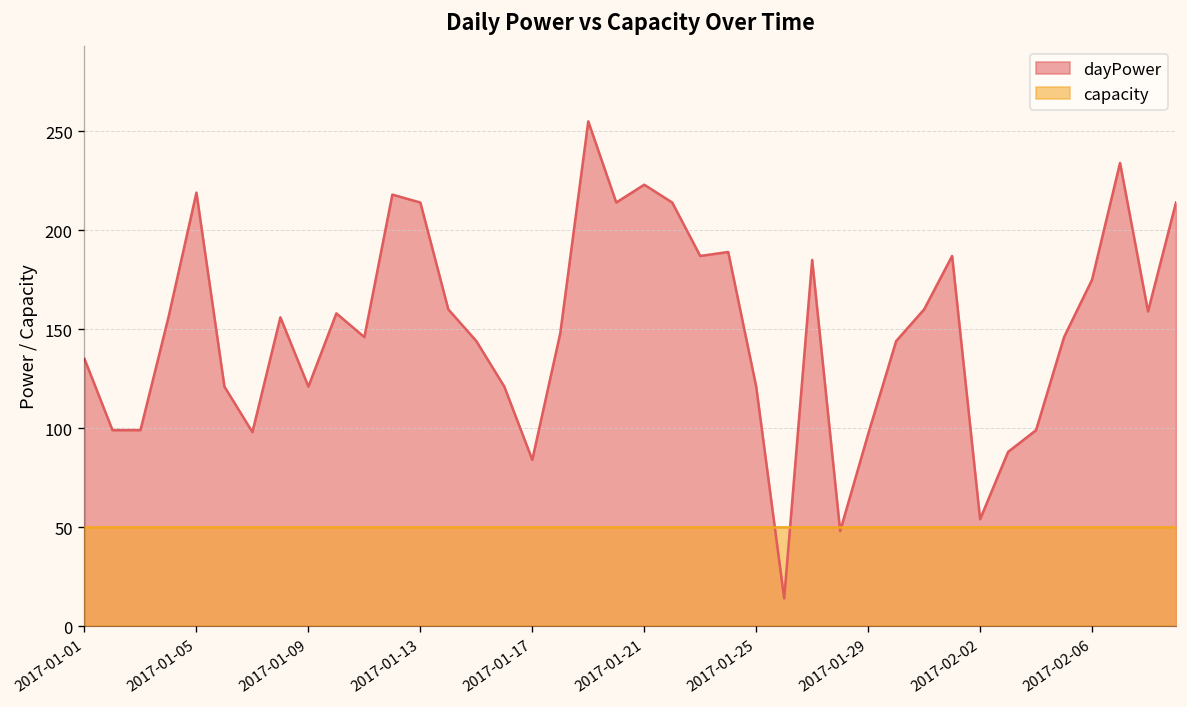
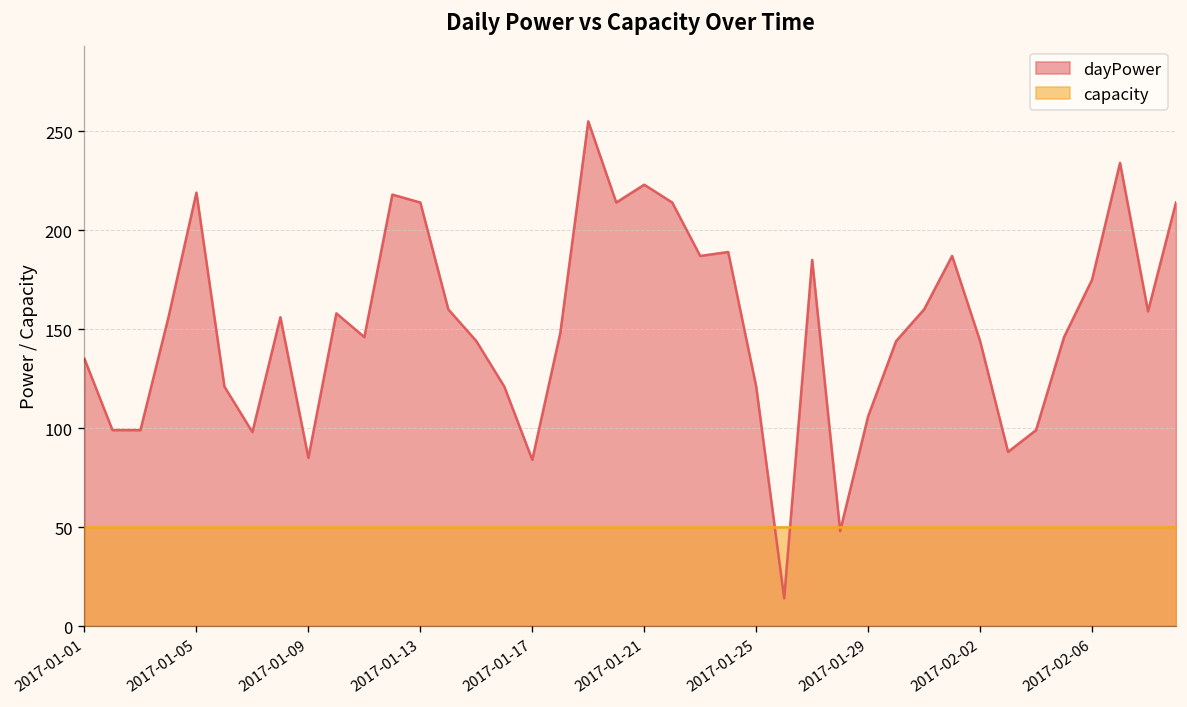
dayPower, 2017-01-09: 121 -> 85
dayPower, 2017-01-29: 97 -> 106
dayPower, 2017-02-02: 54 -> 144
